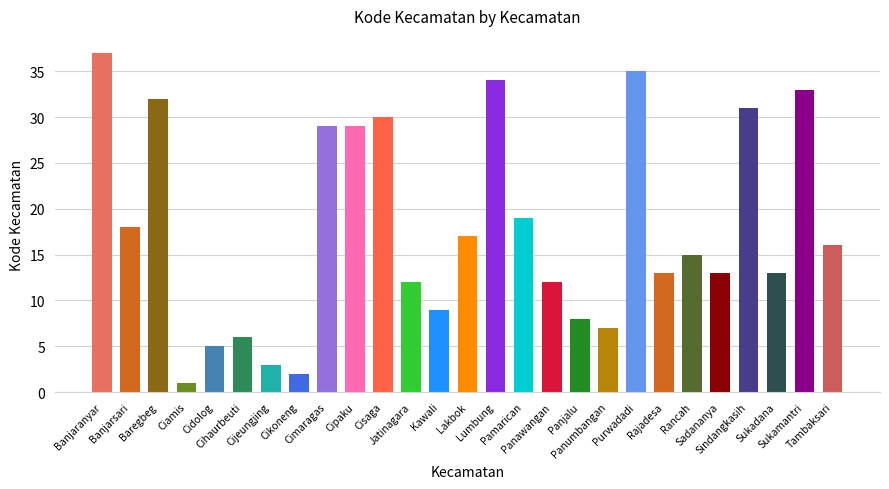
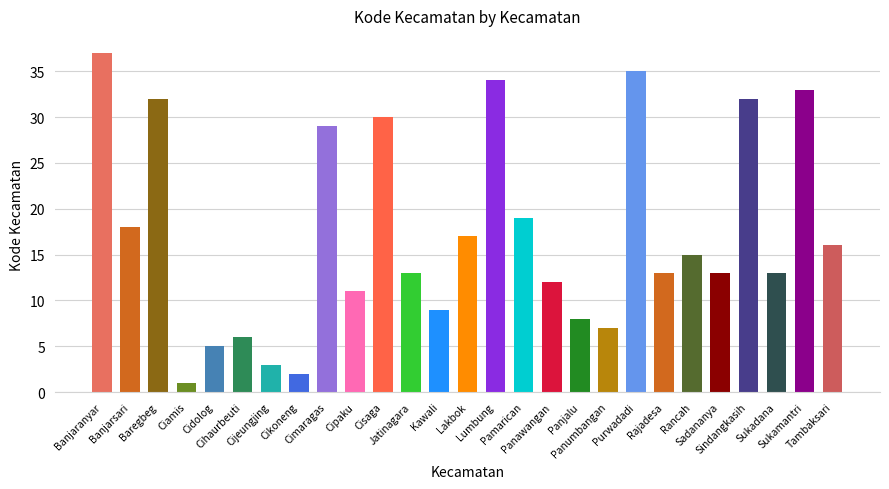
Cipaku: 29 -> 11
Jatinagara: 12 -> 13
Sindangkasih: 31 -> 32
